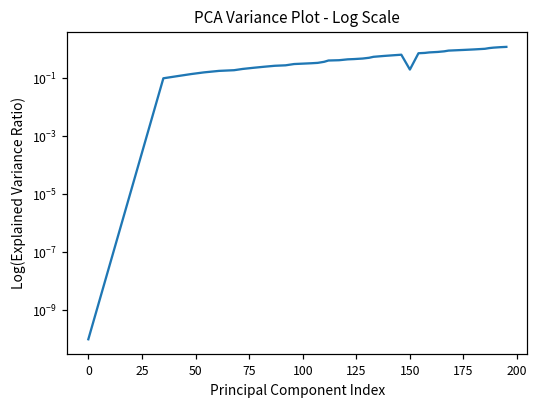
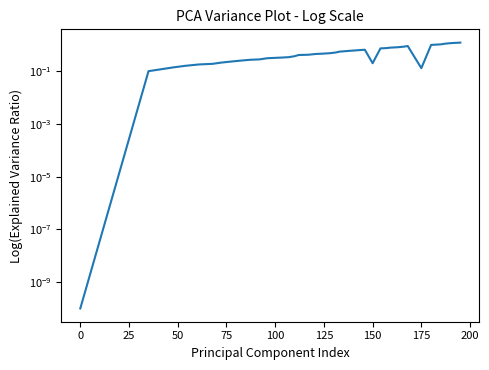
175: 1.0 -> 0.1
